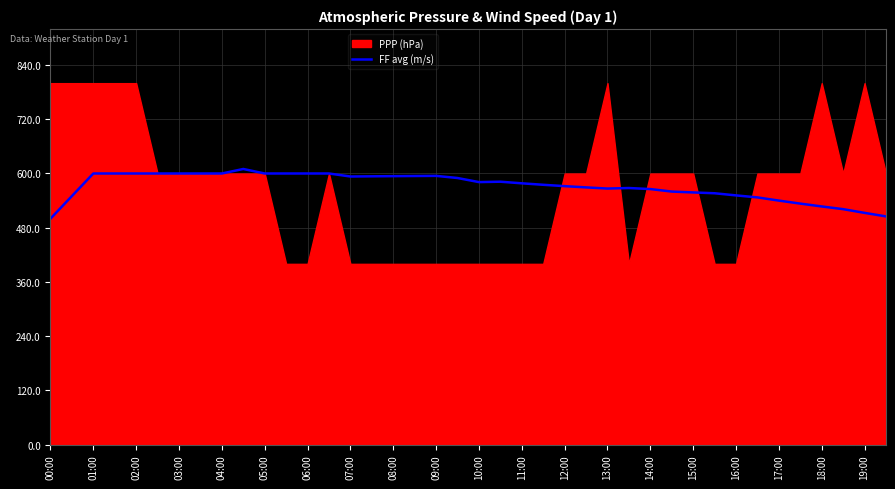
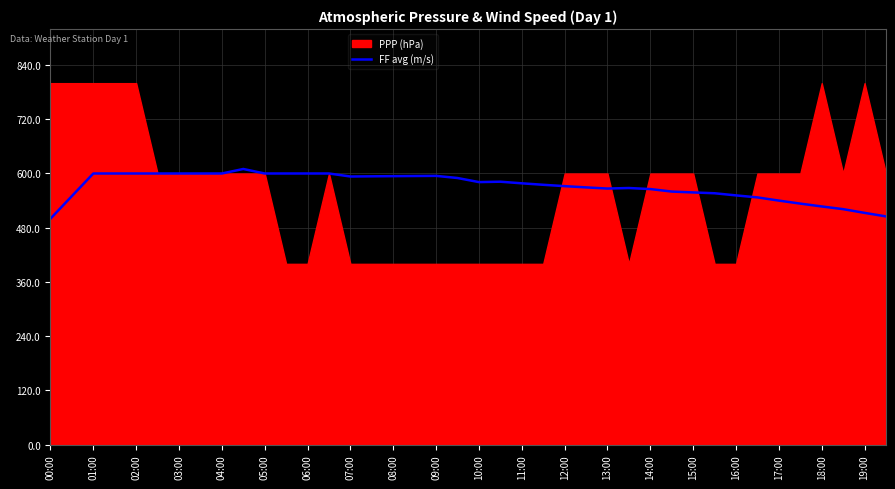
PPP (hPa), 13:00: 800 -> 600
